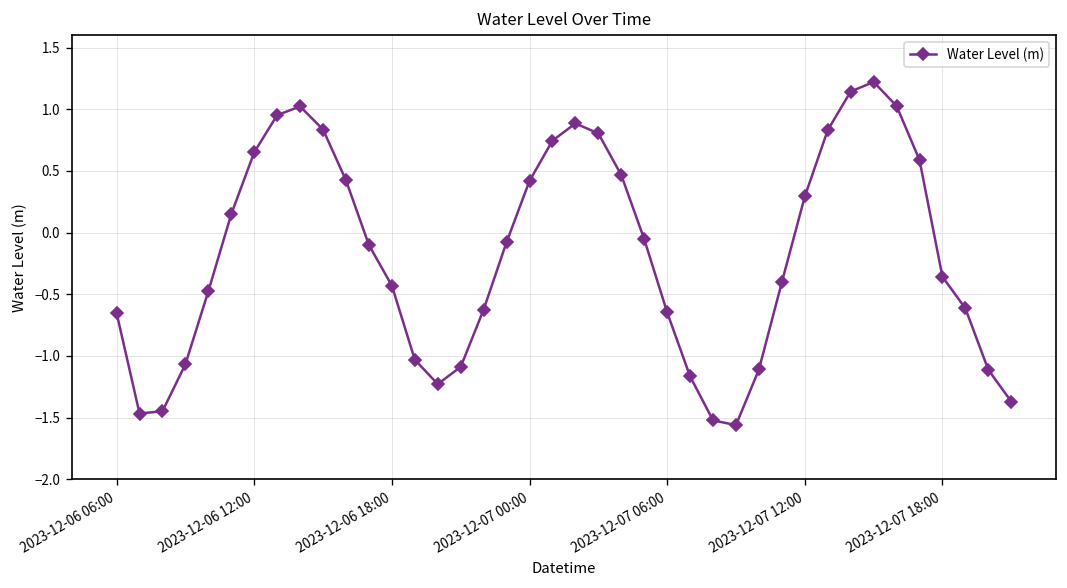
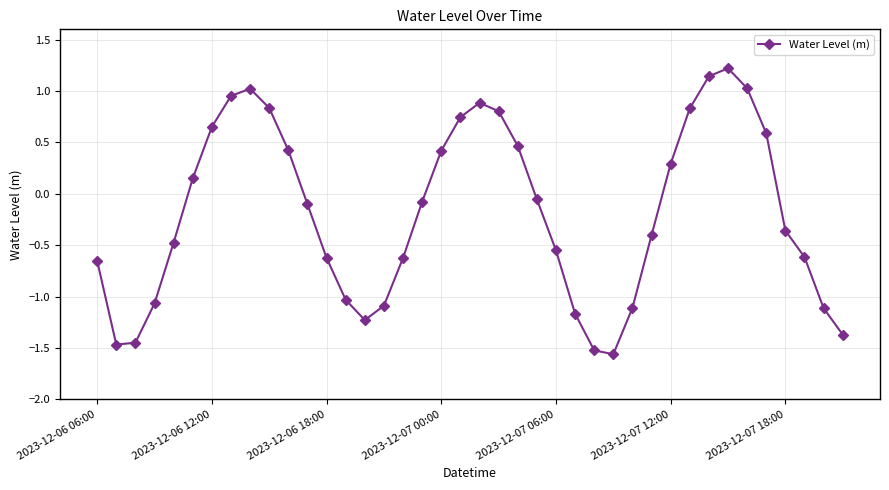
2023-12-06 18:00: -0.43 -> -0.62
2023-12-07 06:00: -0.65 -> -0.55
